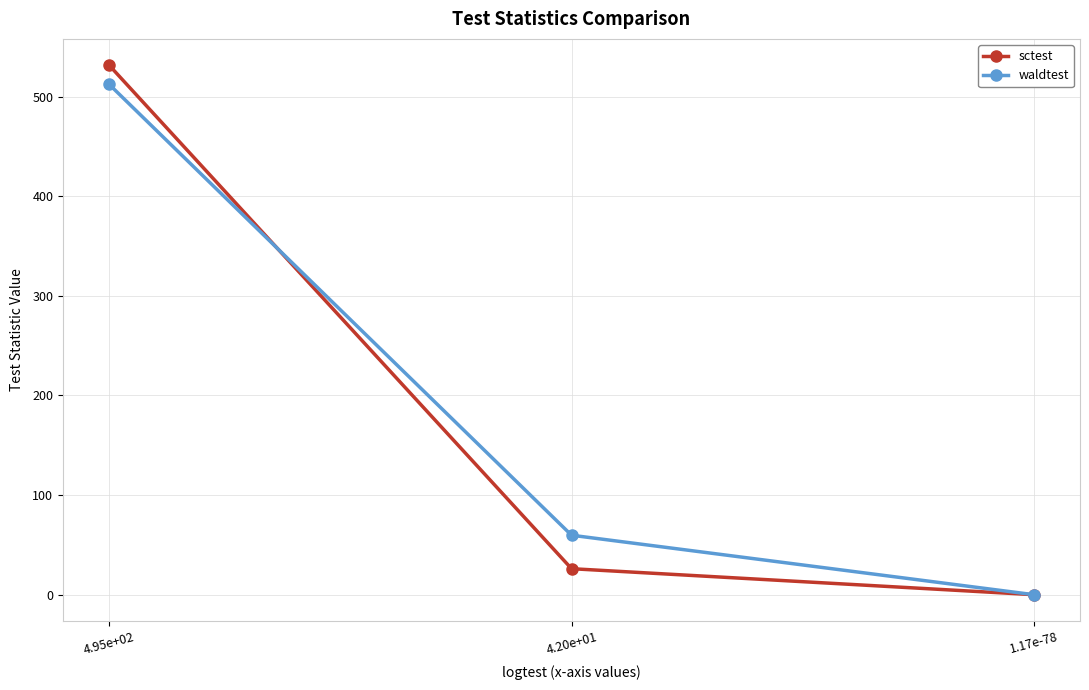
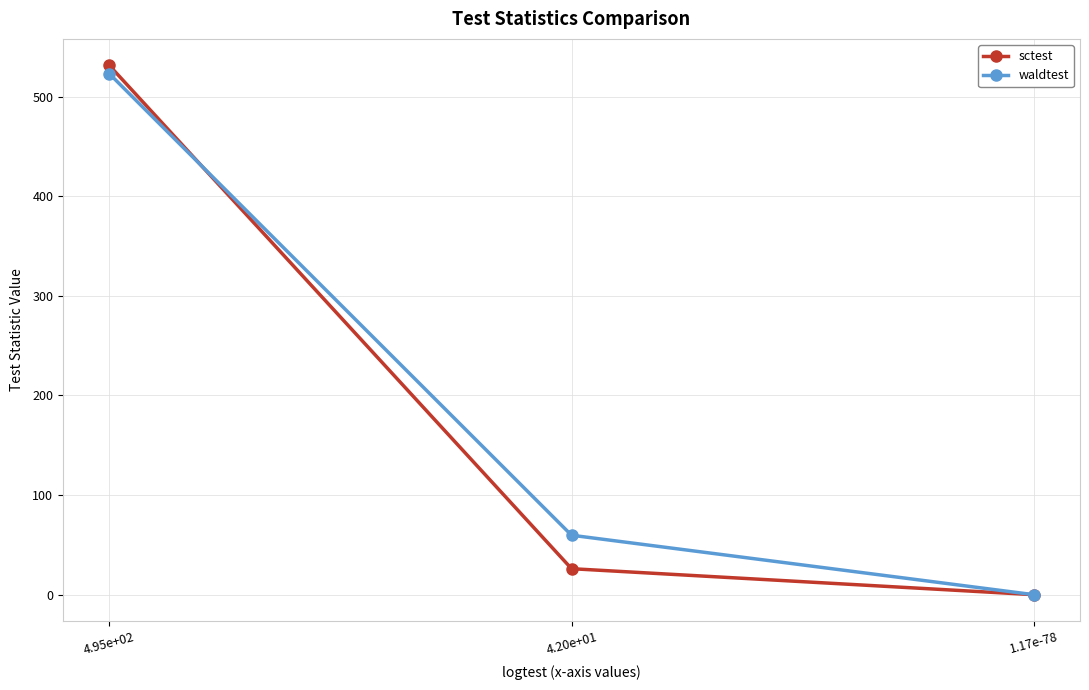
waldtest, 4.95e+02: 510 -> 520
